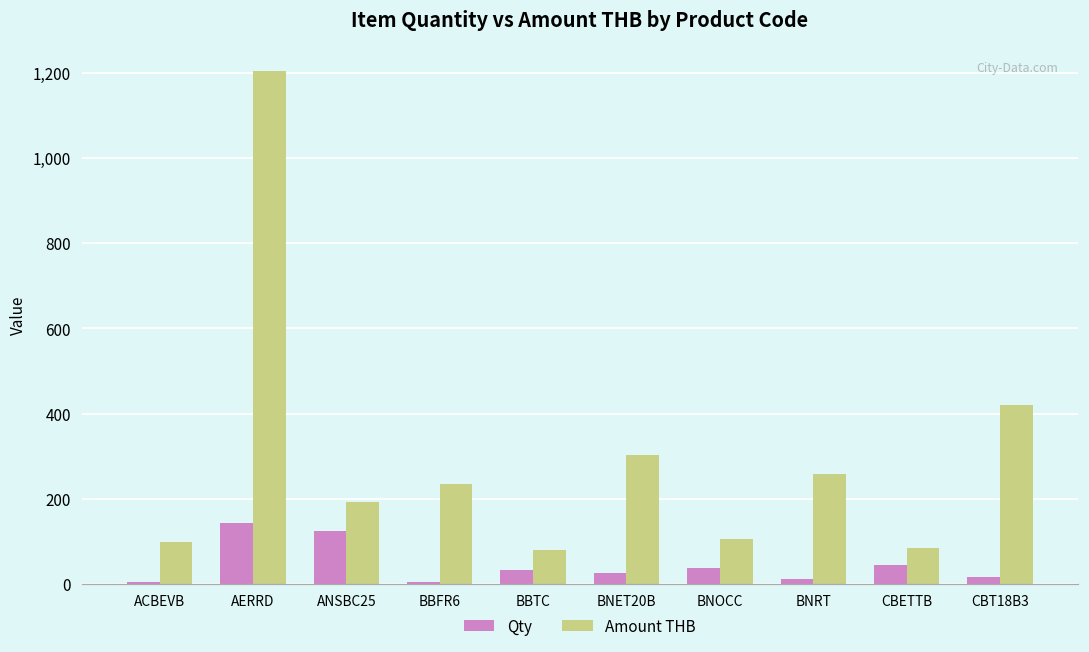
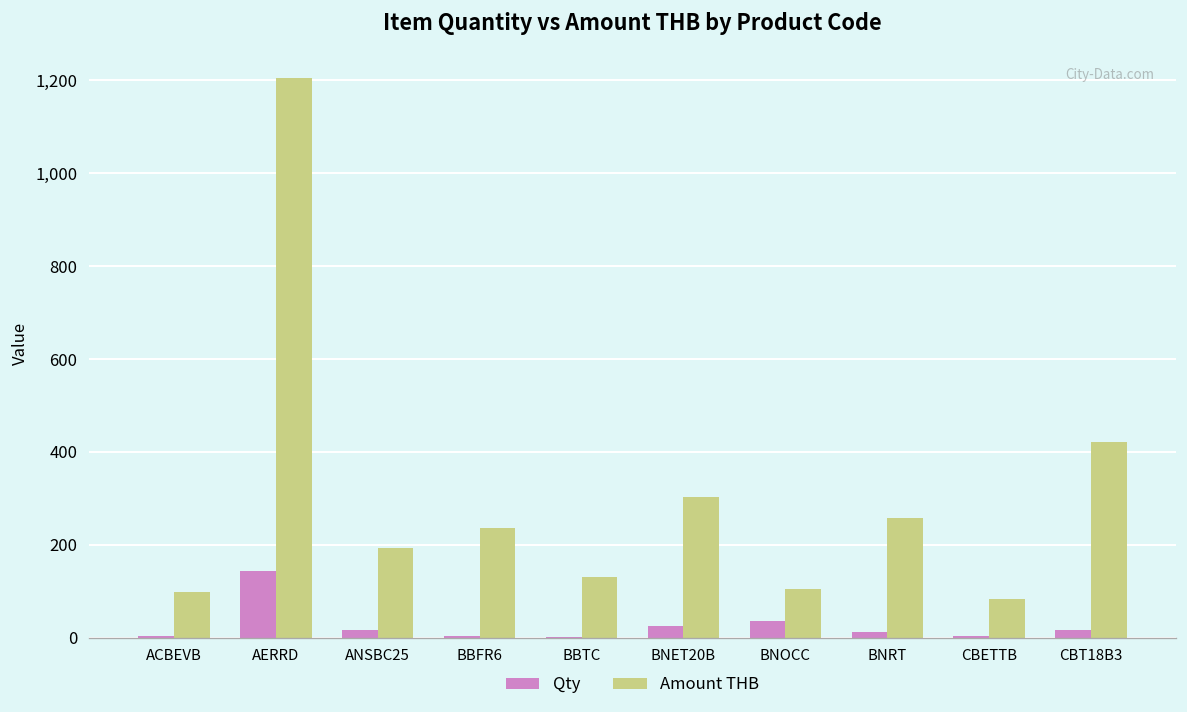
Qty, ANSBC25: 120 -> 20
Qty, BBTC: 30 -> 0
Amount THB, BBTC: 80 -> 130
Qty, CBETTB: 50 -> 0
